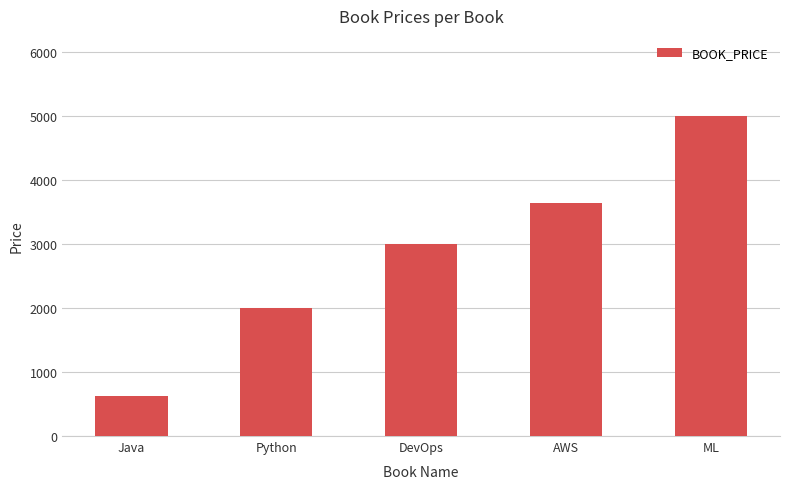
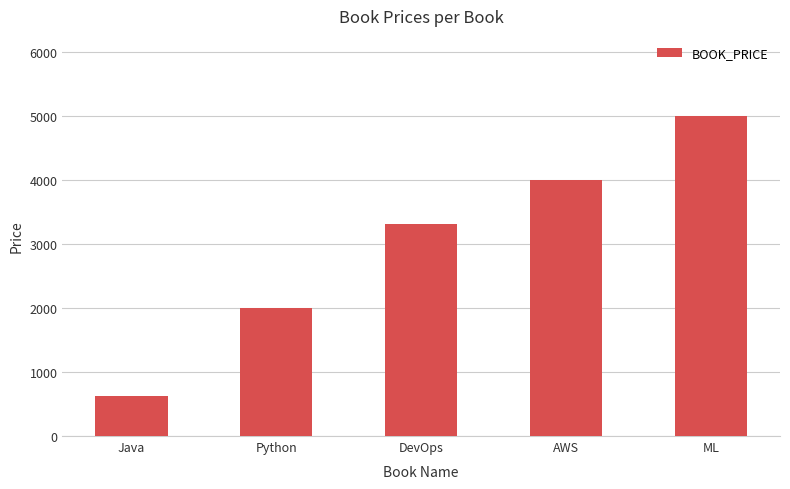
DevOps: 3000 -> 3300
AWS: 3600 -> 4000
